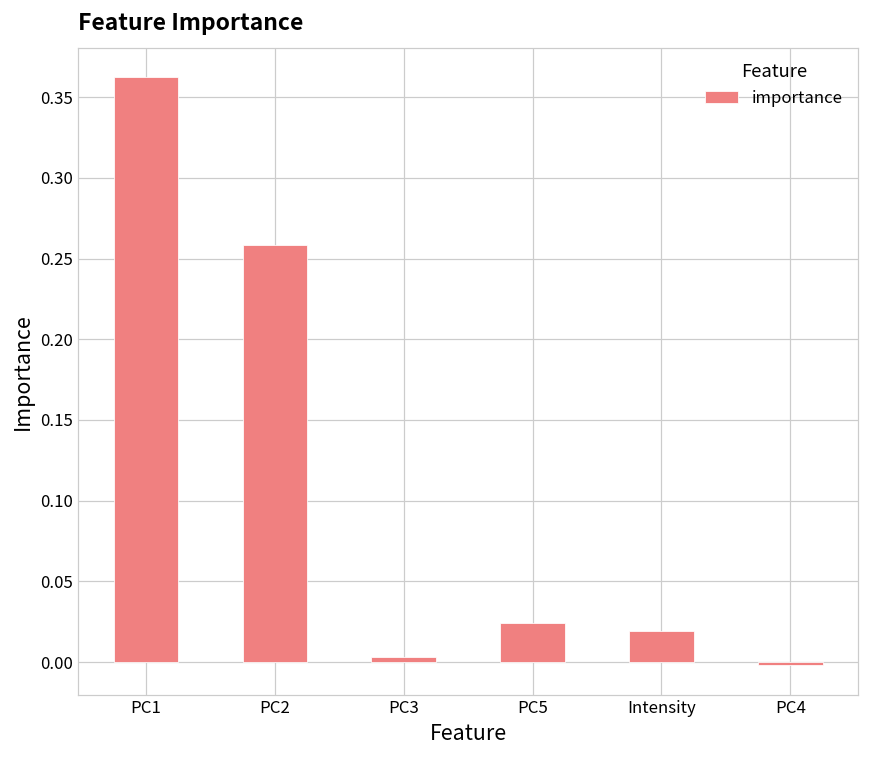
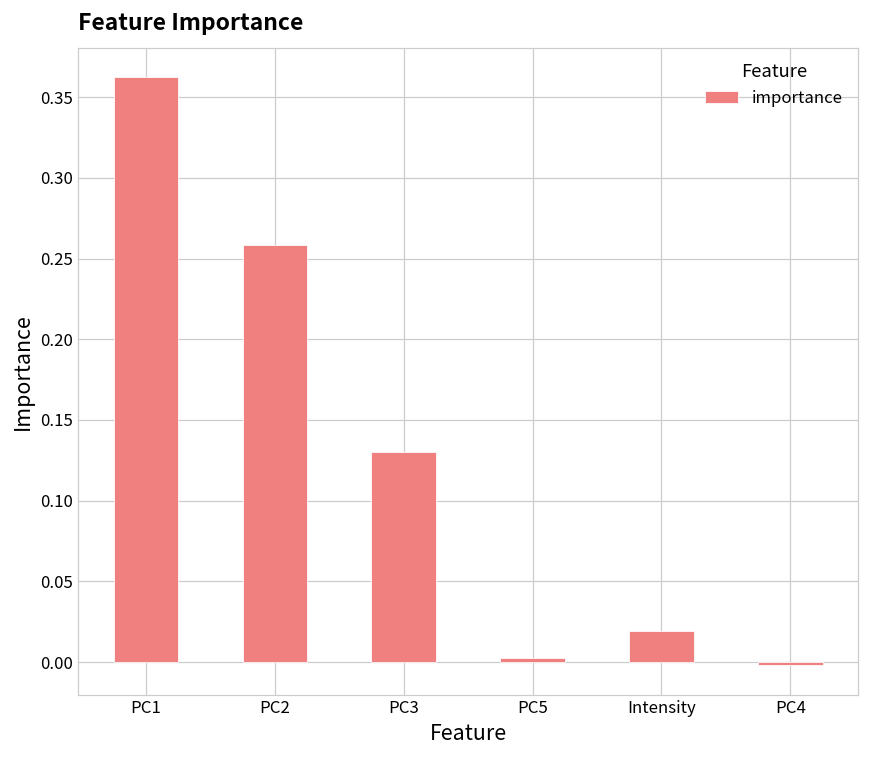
PC3: 0.003 -> 0.130
PC5: 0.024 -> 0.003
